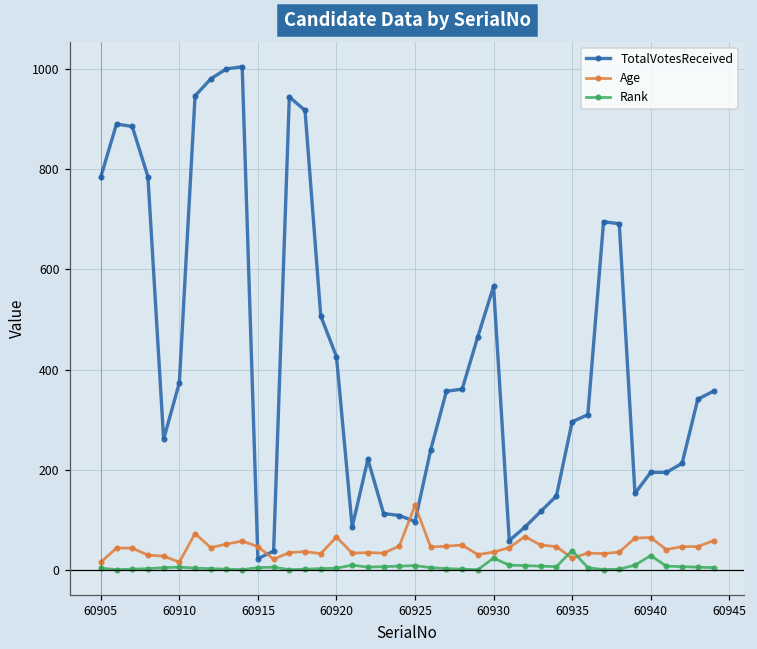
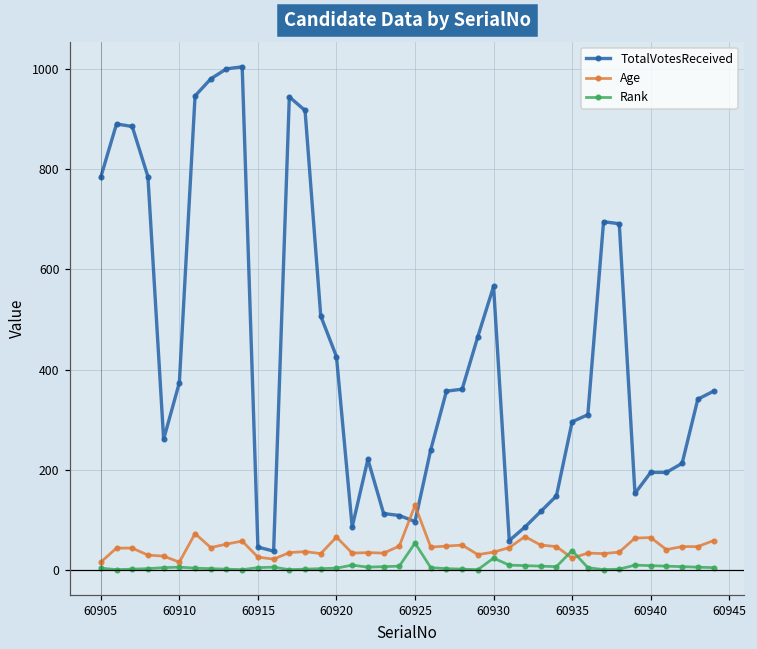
TotalVotesReceived, 60915: 20 -> 50
Age, 60915: 50 -> 30
Rank, 60925: 10 -> 50
Rank, 60940: 30 -> 10
